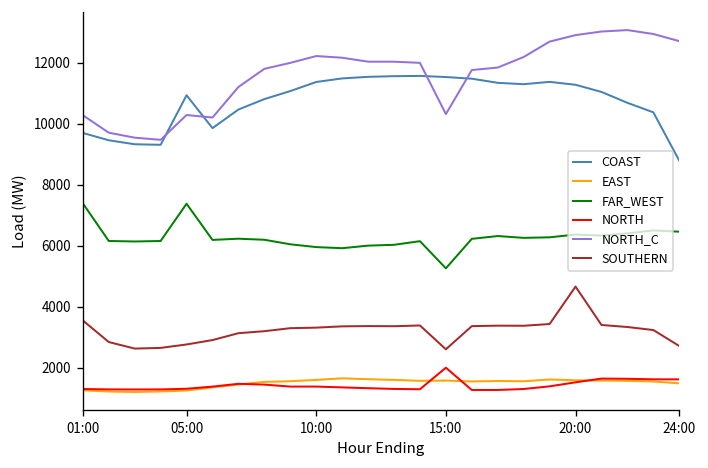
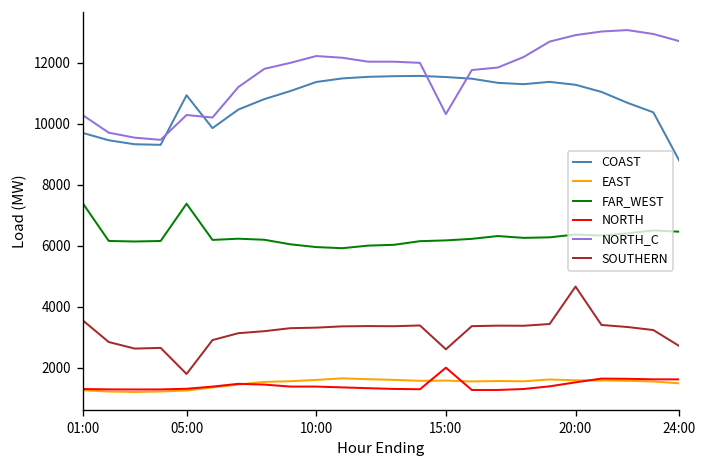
SOUTHERN, 05:00: 2800 -> 1800
FAR_WEST, 15:00: 5300 -> 6200
